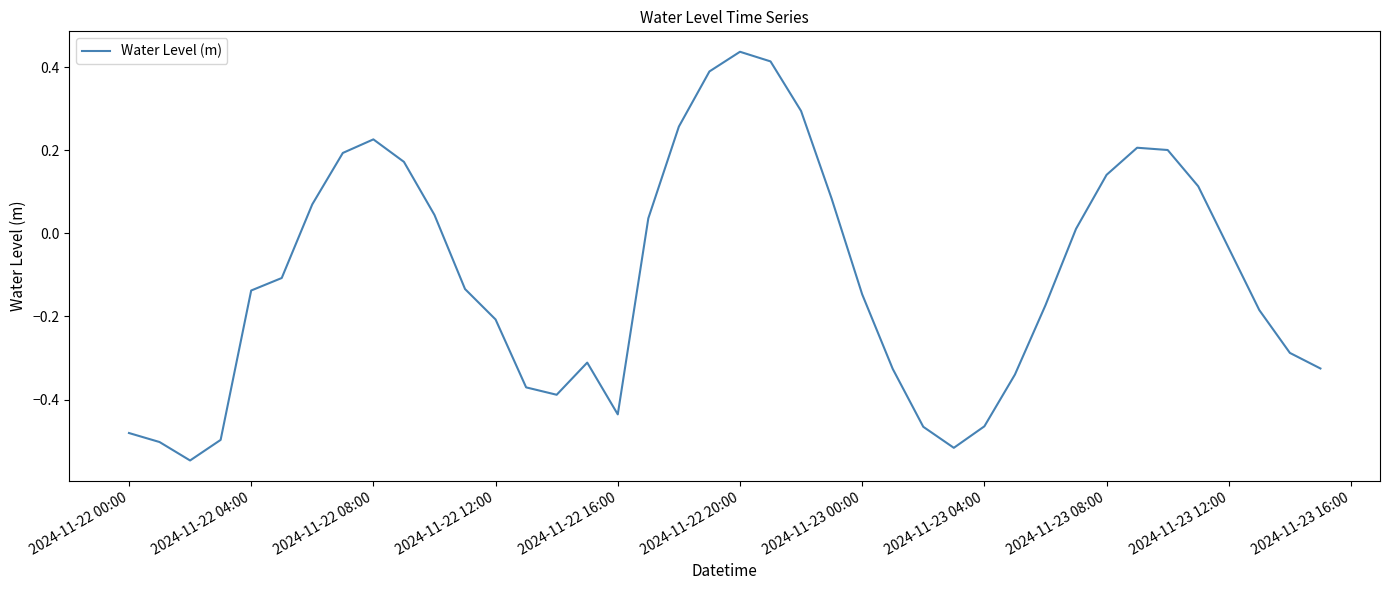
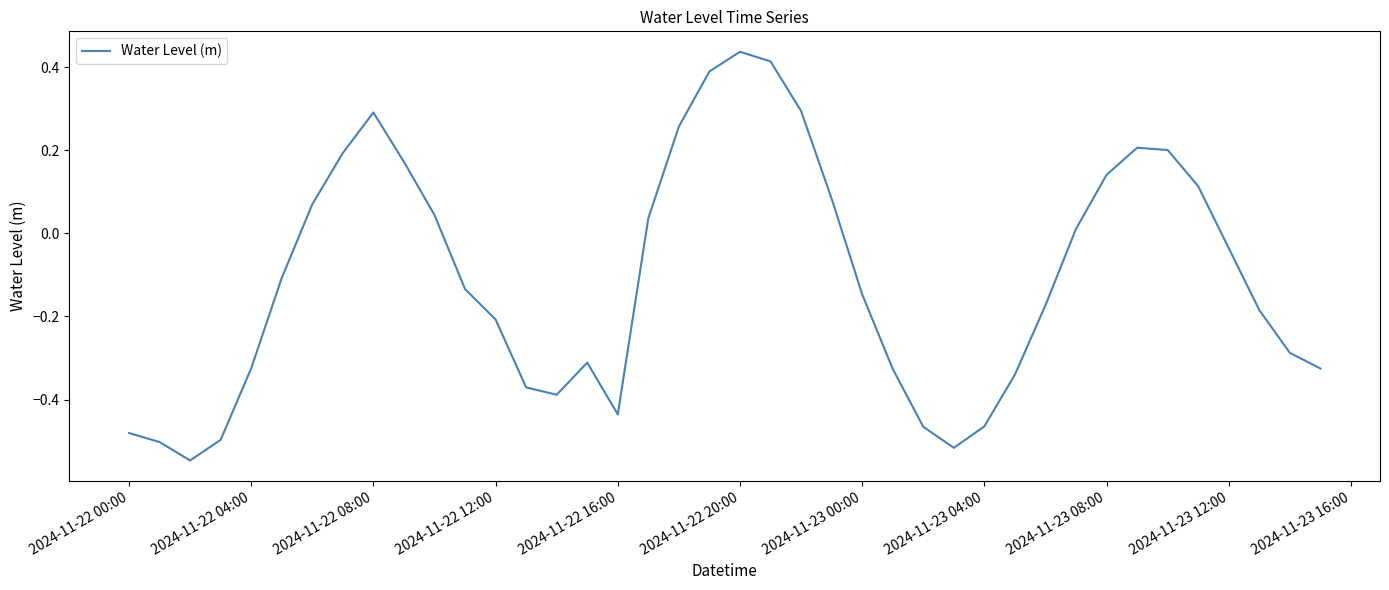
2024-11-22 04:00: -0.14 -> -0.33
2024-11-22 08:00: 0.23 -> 0.29
